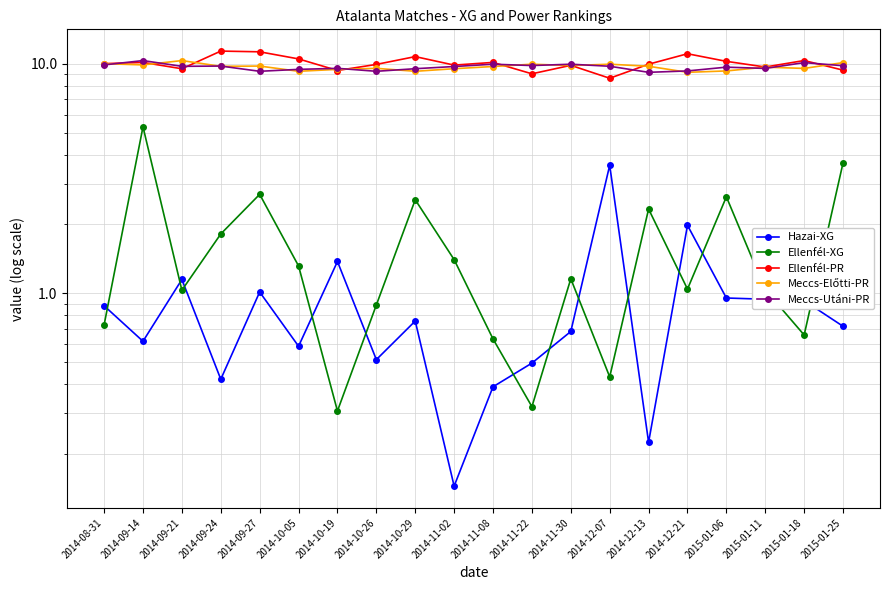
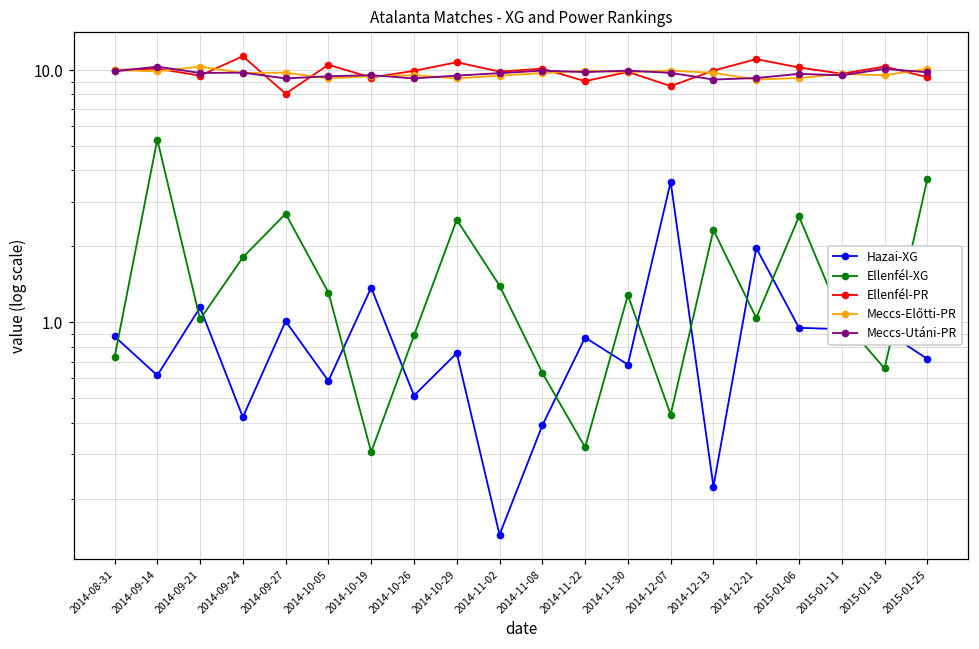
Ellenfél-PR, 2014-09-27: 11 -> 8.1
Hazai-XG, 2014-11-22: 0.50 -> 0.87
Ellenfél-XG, 2014-11-30: 1.2 -> 1.3
